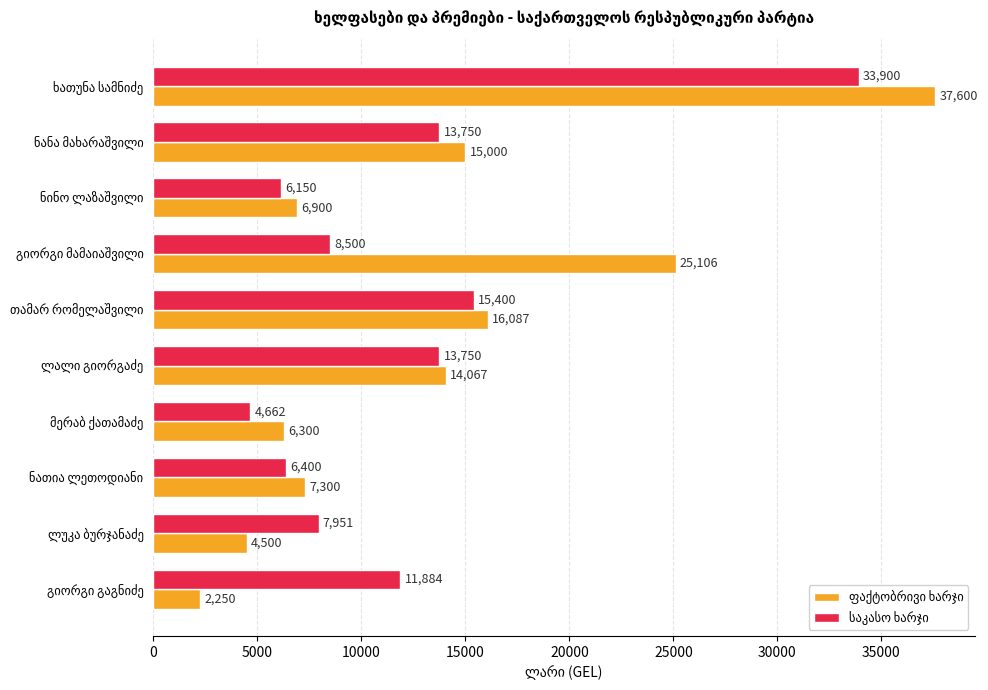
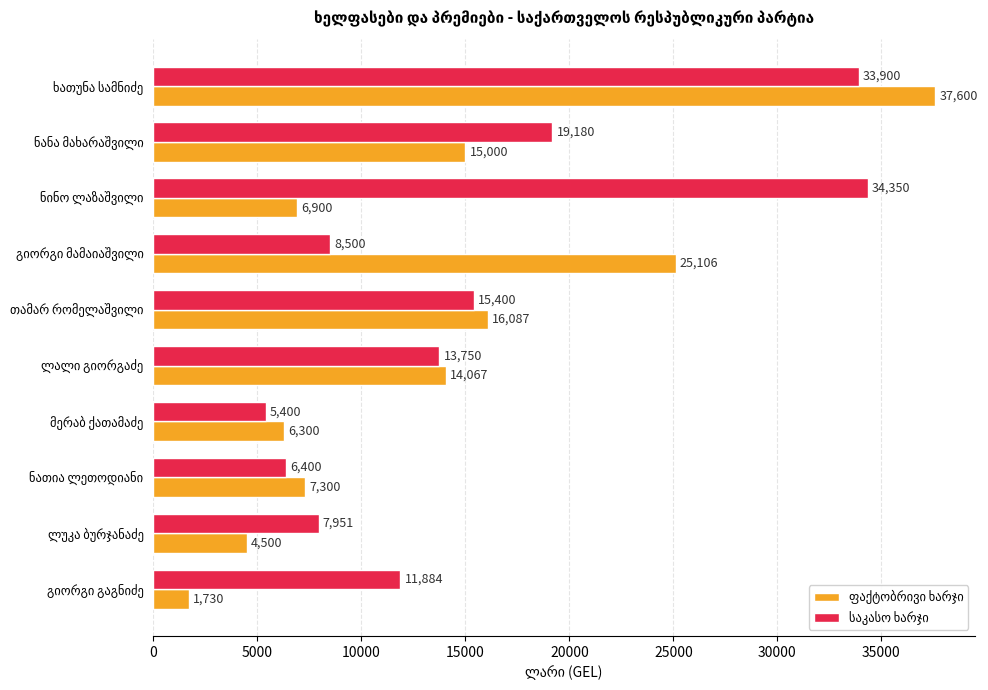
საკასო ხარჯი, ნანა მახარაშვილი: 13,750 -> 19,180
საკასო ხარჯი, ნინო ლაზაშვილი: 6,150 -> 34,350
საკასო ხარჯი, მერაბ ქათამაძე: 4,662 -> 5,400
ფაქტობრივი ხარჯი, გიორგი გაგნიძე: 2,250 -> 1,730
